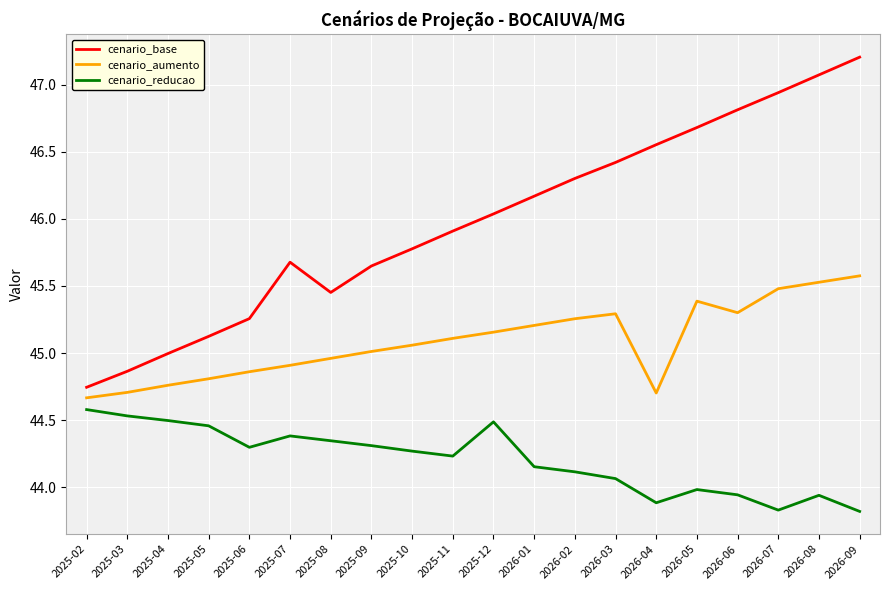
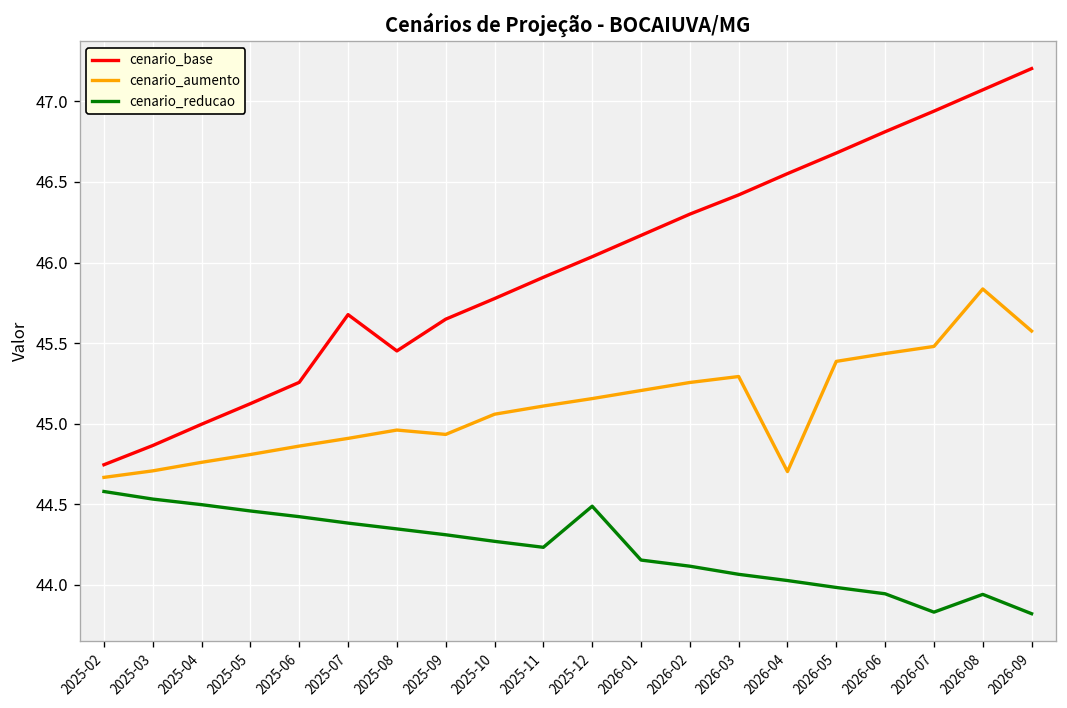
cenario_reducao, 2025-06: 44.30 -> 44.42
cenario_aumento, 2025-09: 45.01 -> 44.93
cenario_reducao, 2026-04: 43.88 -> 44.03
cenario_aumento, 2026-06: 45.30 -> 45.44
cenario_aumento, 2026-08: 45.53 -> 45.84
